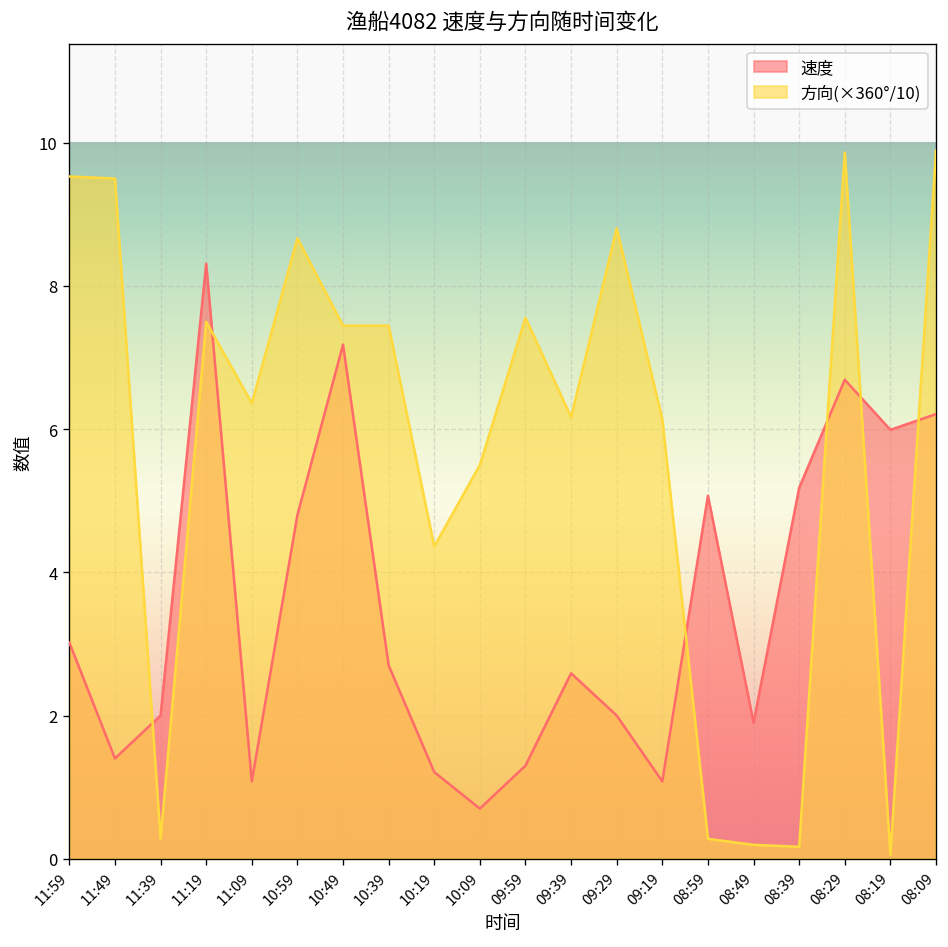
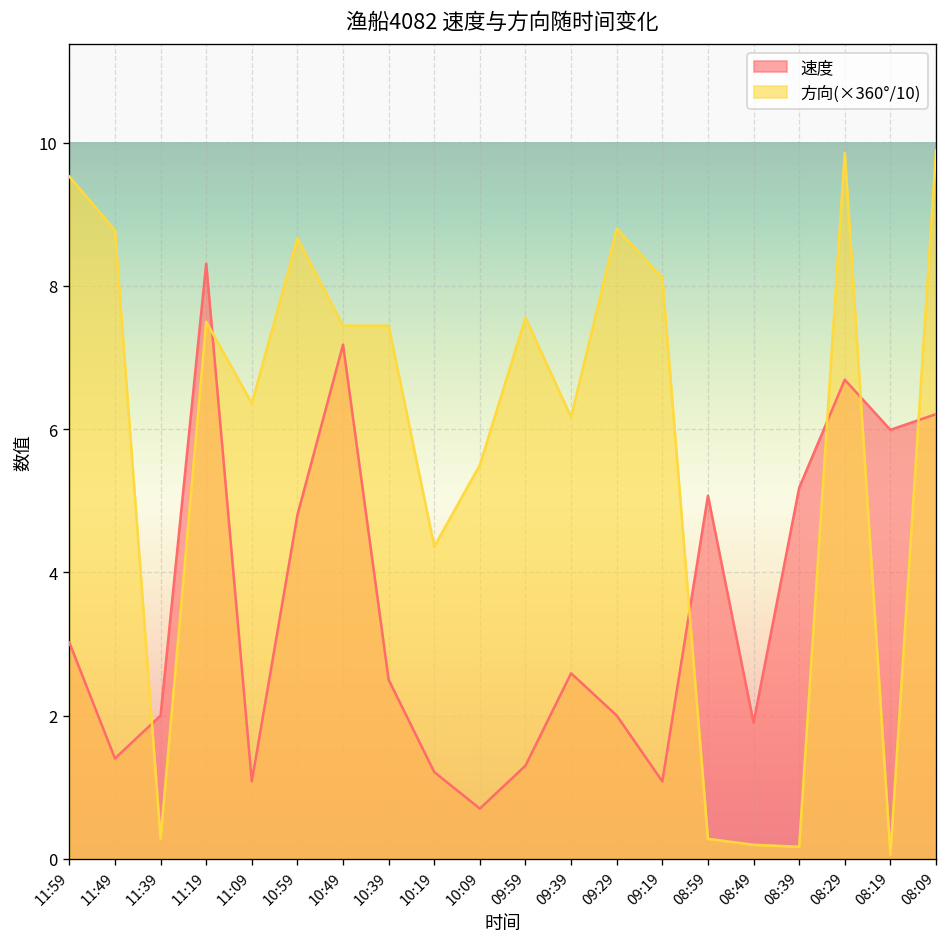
方向(×360°/10), 11:49: 9.5 -> 8.8
速度, 10:39: 2.7 -> 2.5
方向(×360°/10), 09:19: 6.1 -> 8.1
